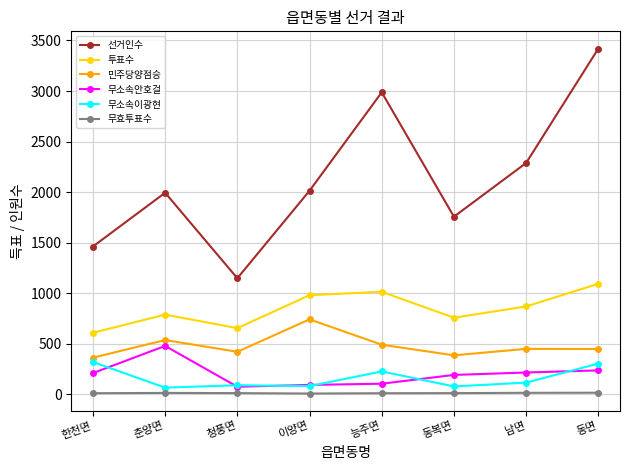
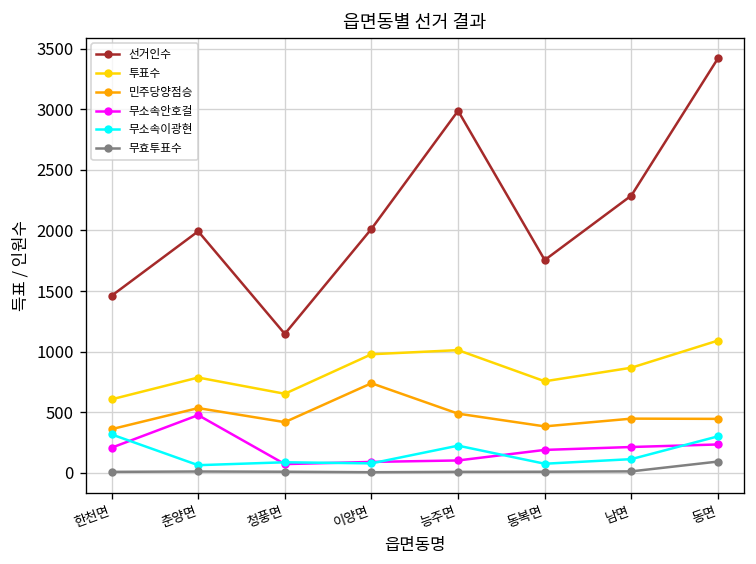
무효투표수, 동면: 10 -> 90
